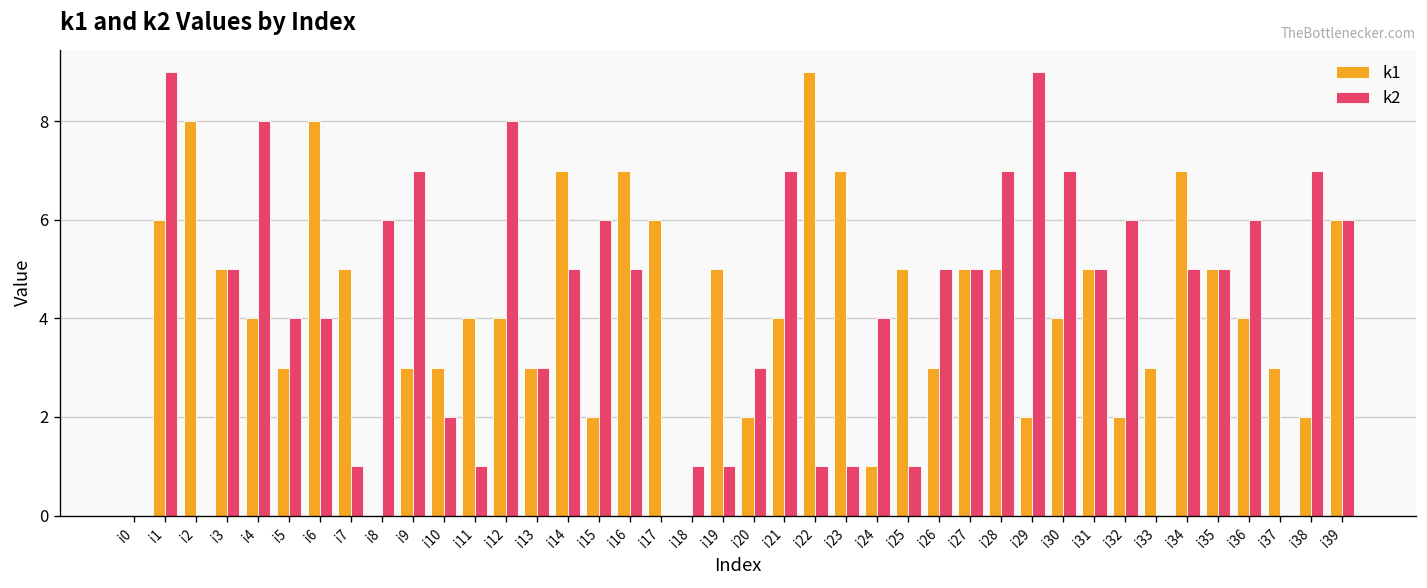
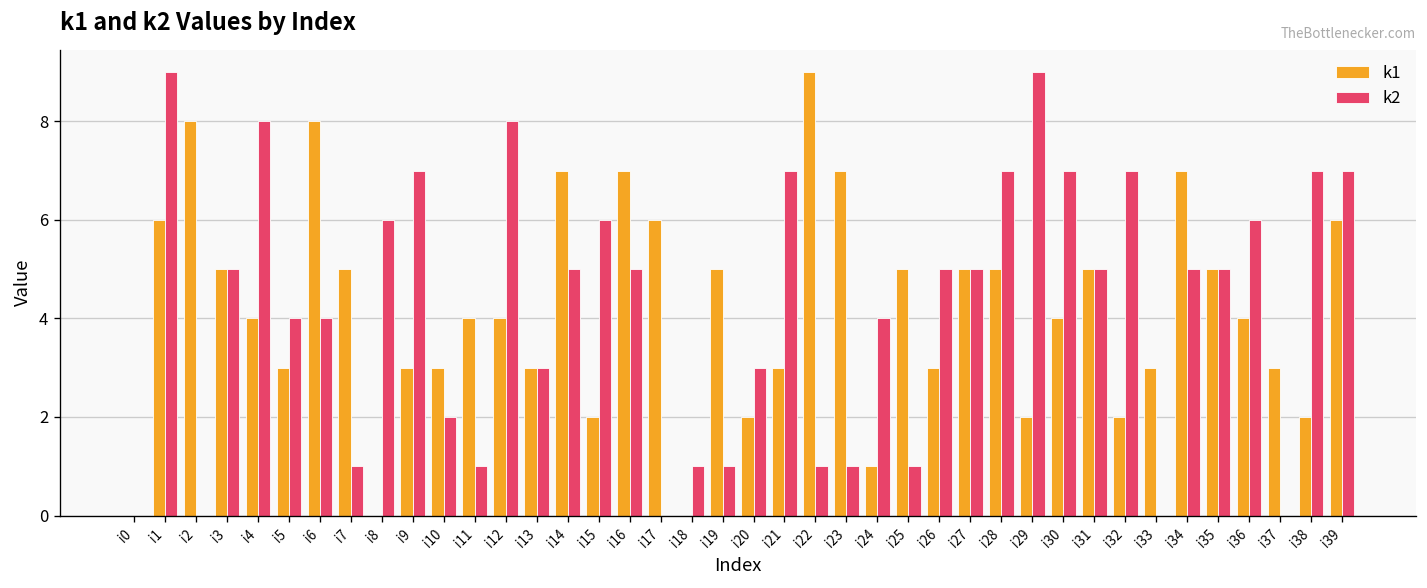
k1, i21: 4 -> 3
k2, i32: 6 -> 7
k2, i39: 6 -> 7
